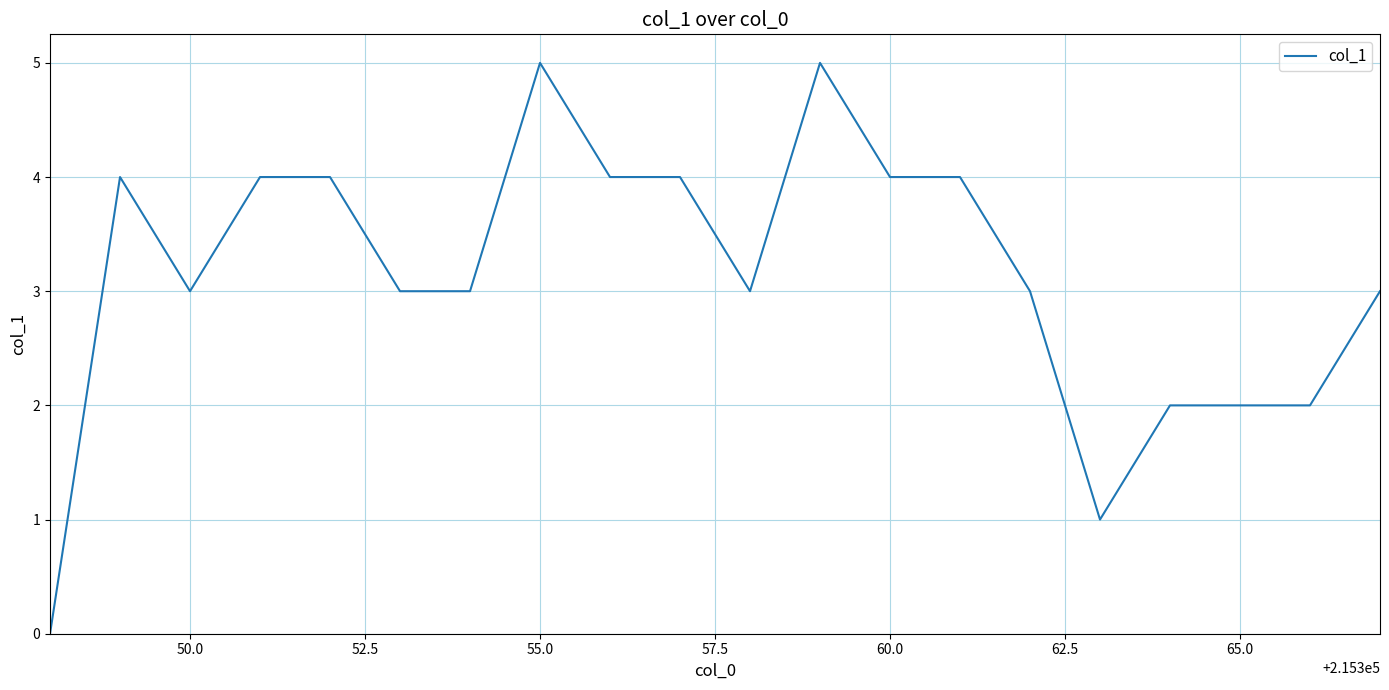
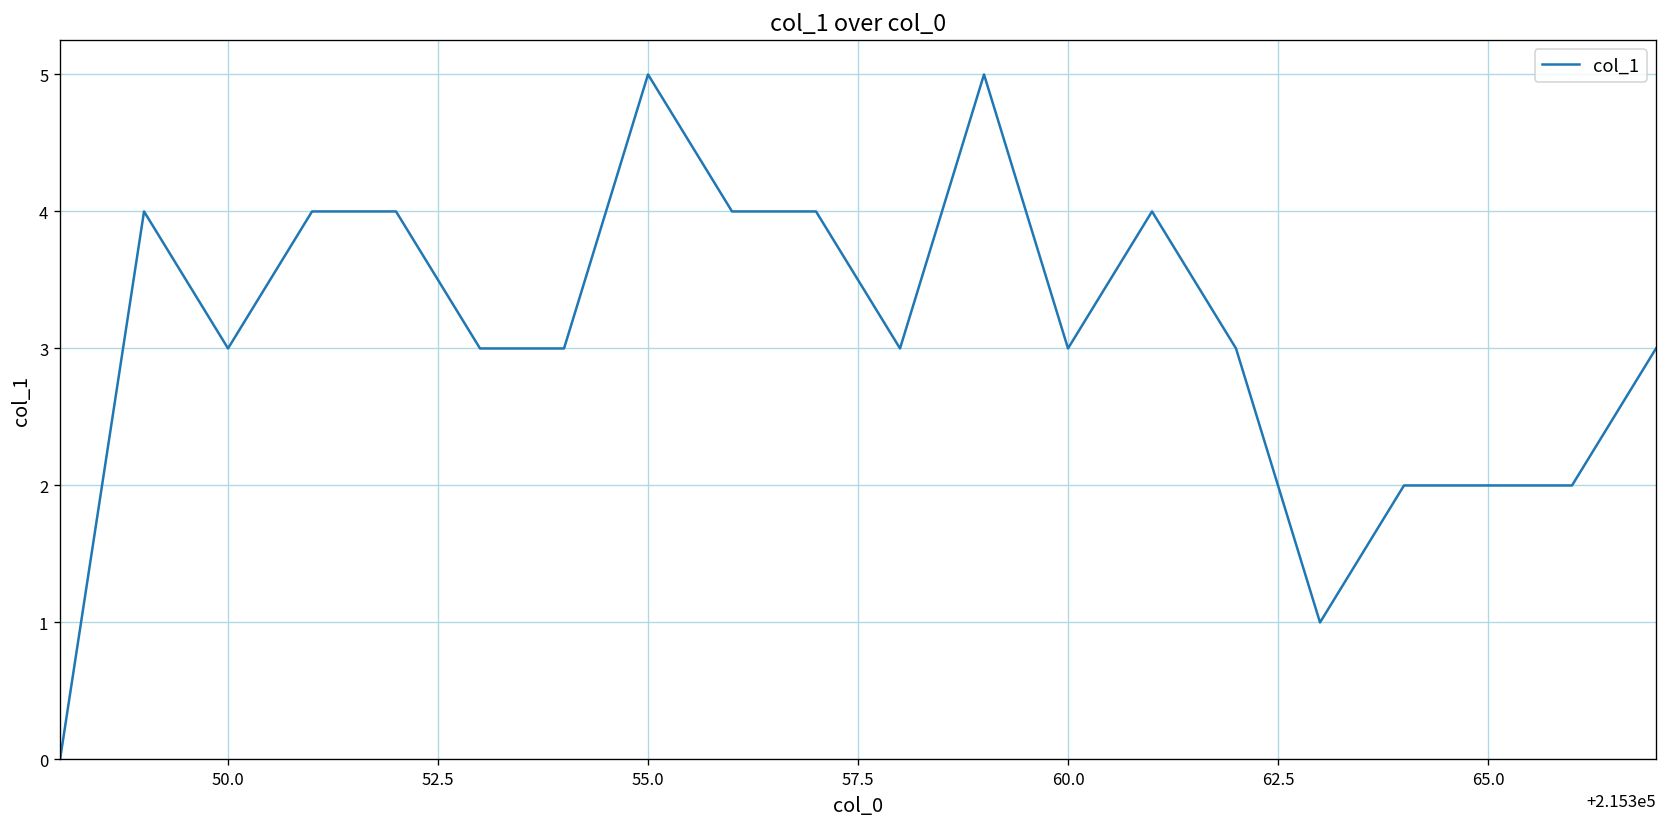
60.0: 4 -> 3
